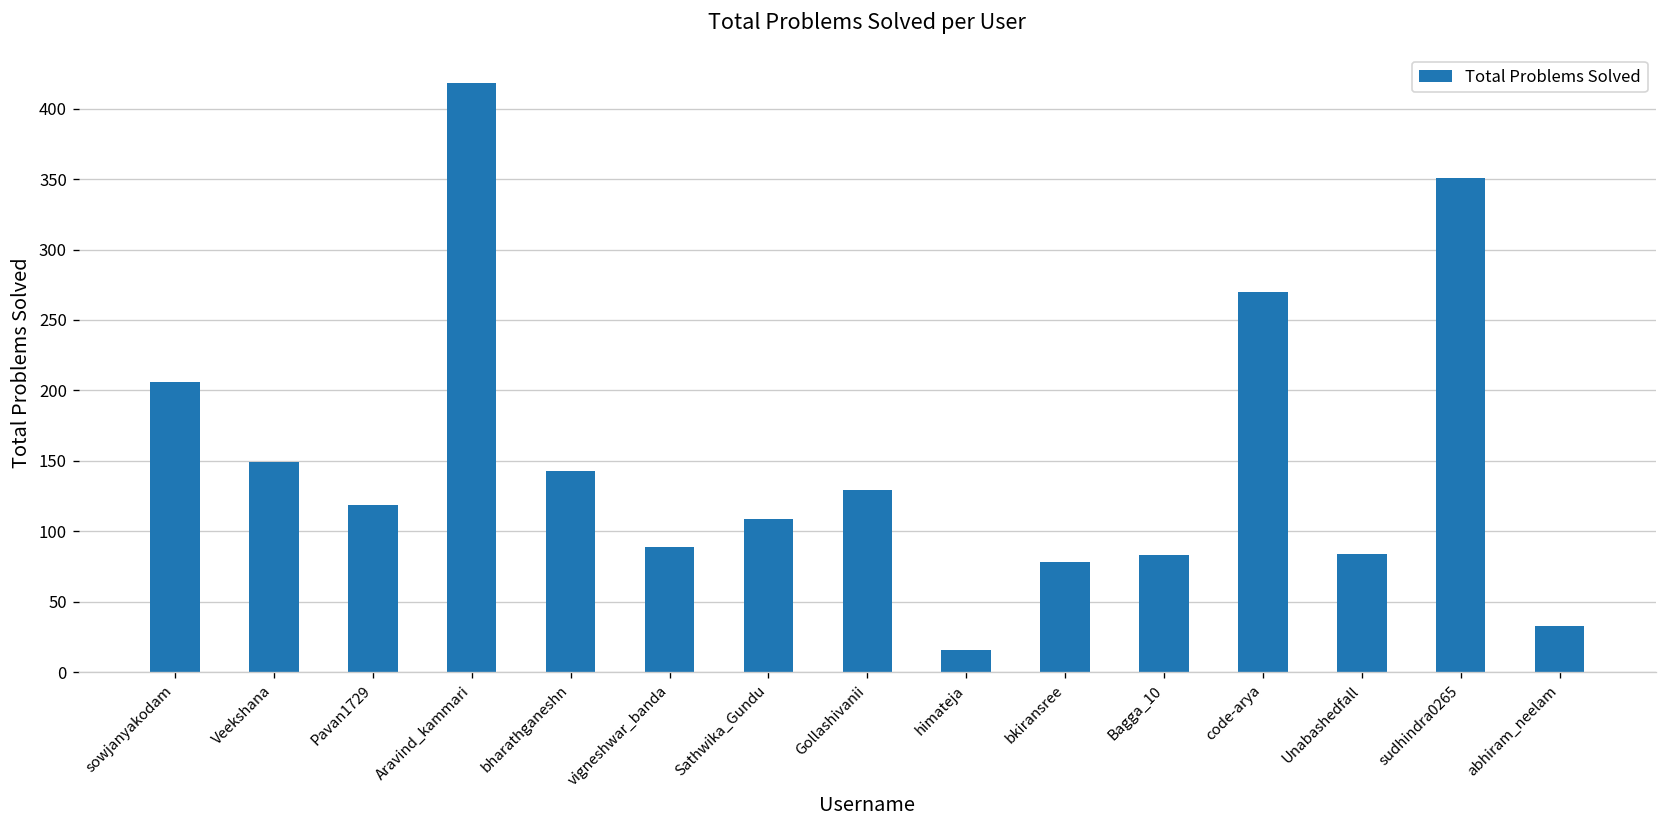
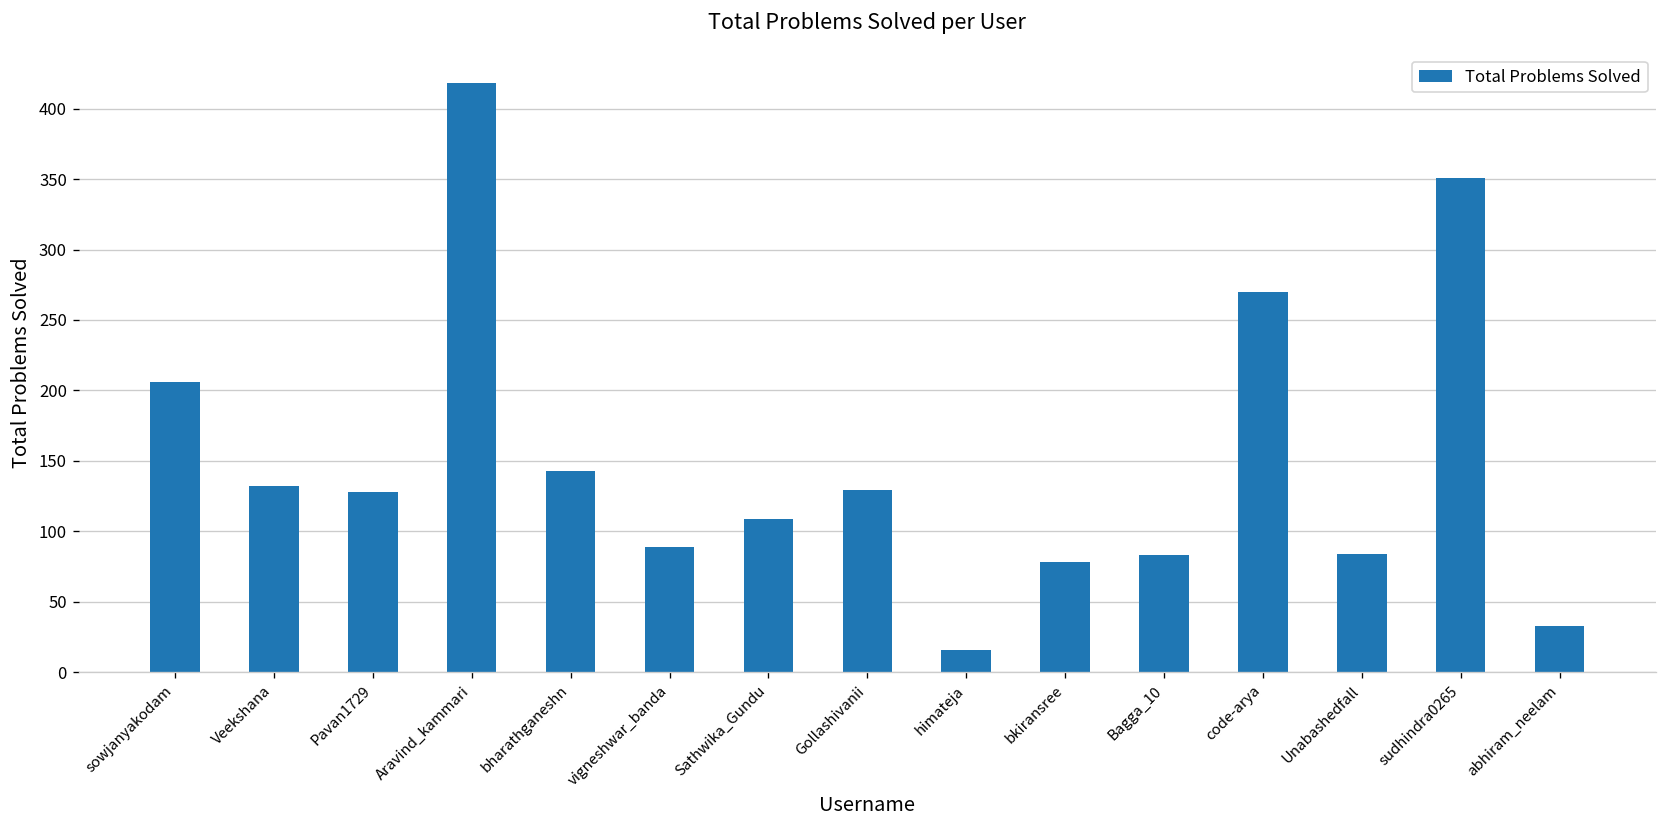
Veekshana: 149 -> 132
Pavan1729: 119 -> 128
